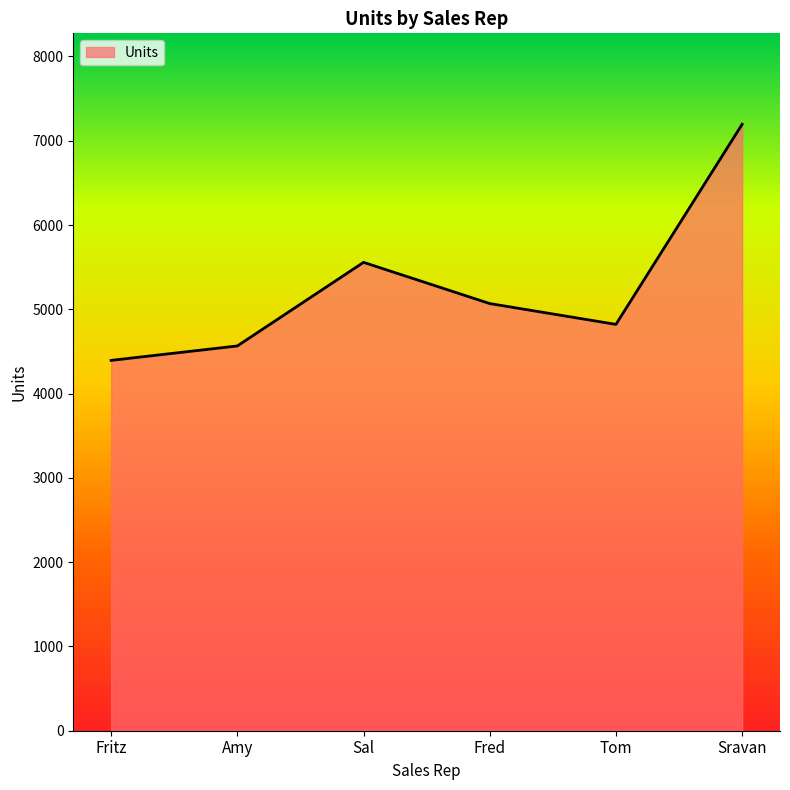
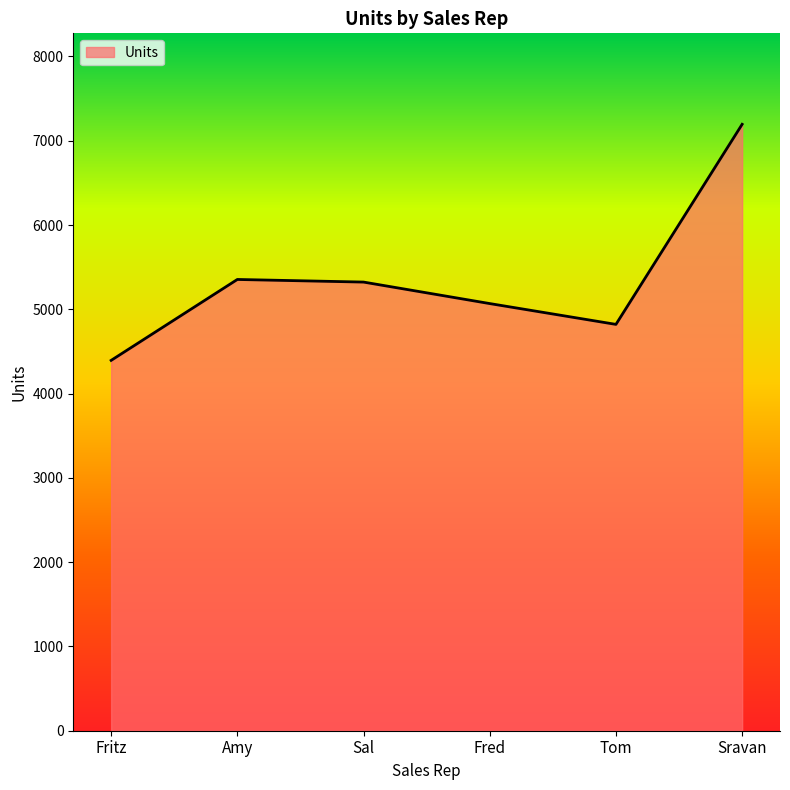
Amy: 4600 -> 5400
Sal: 5600 -> 5300
